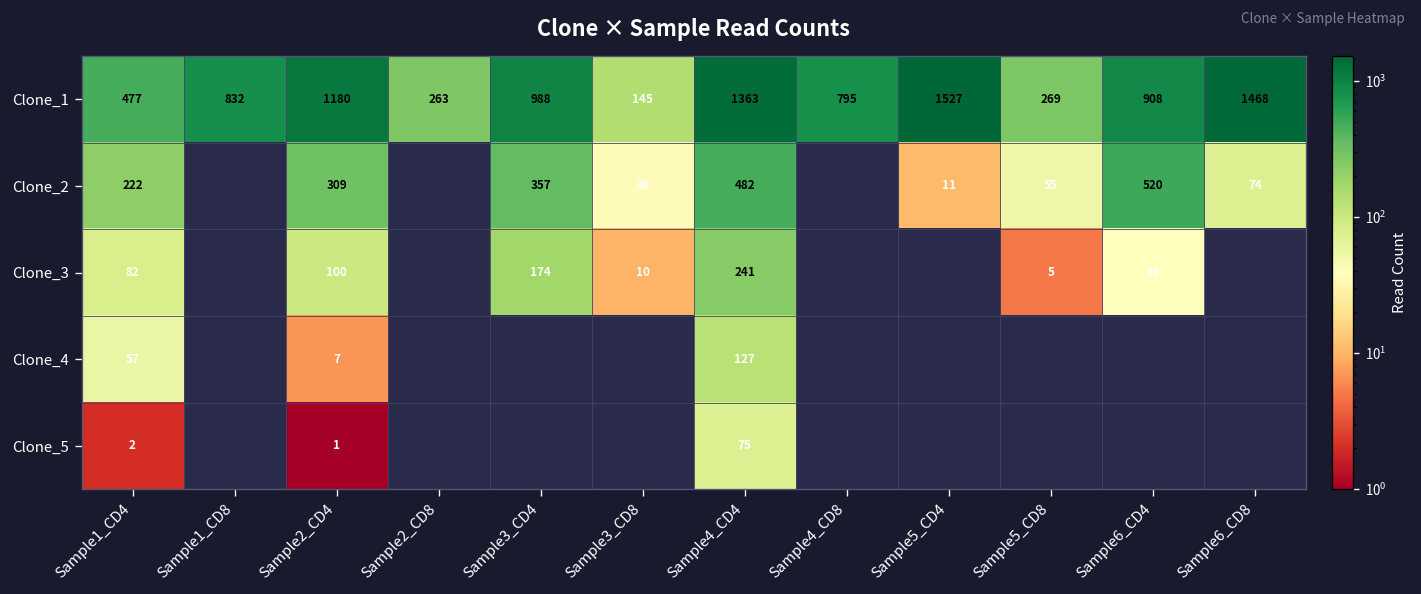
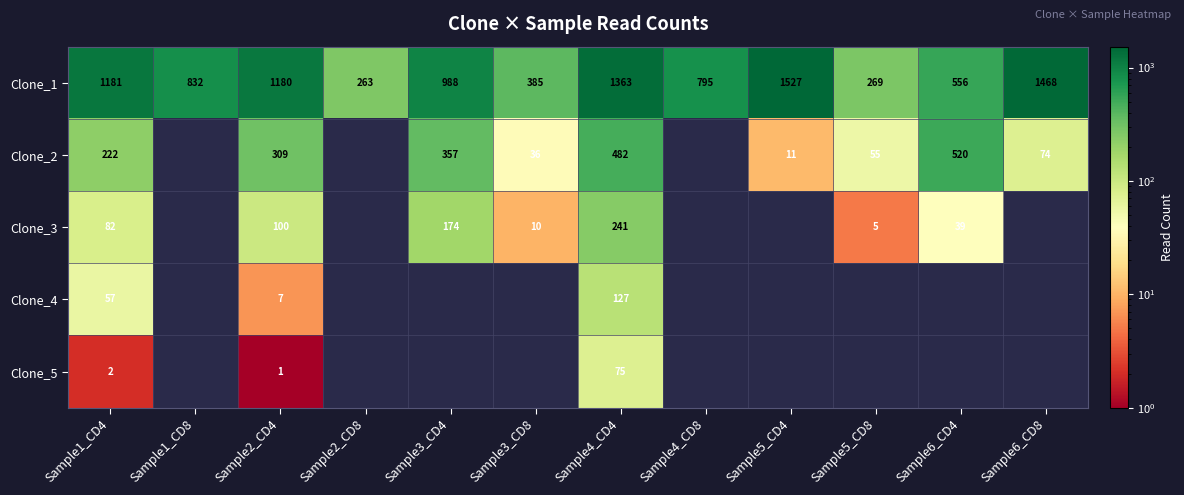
Clone_1, Sample1_CD4: 477 -> 1181
Clone_1, Sample3_CD8: 145 -> 385
Clone_1, Sample6_CD4: 908 -> 556
